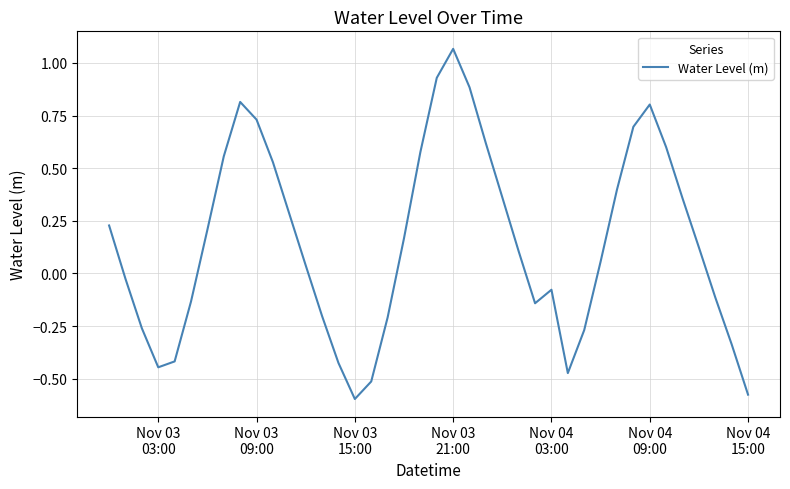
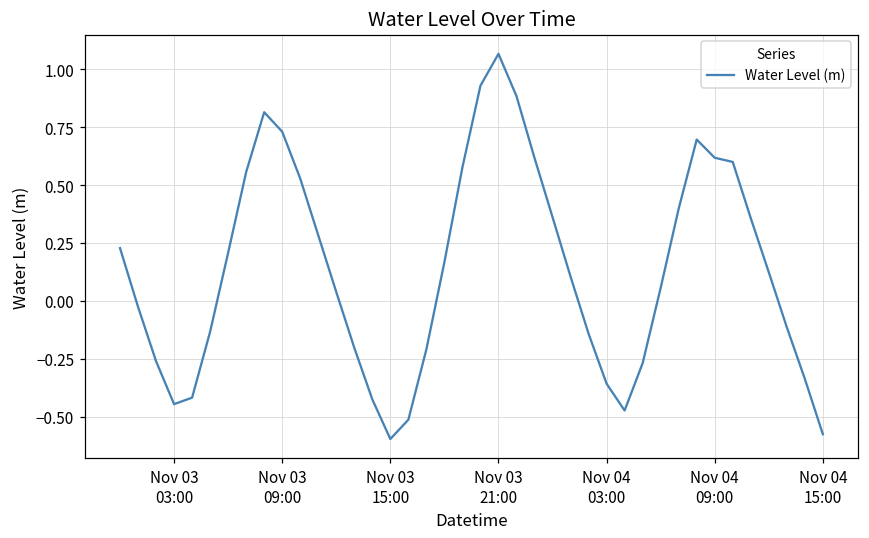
Nov 04 03:00: -0.08 -> -0.36
Nov 04 09:00: 0.80 -> 0.62
